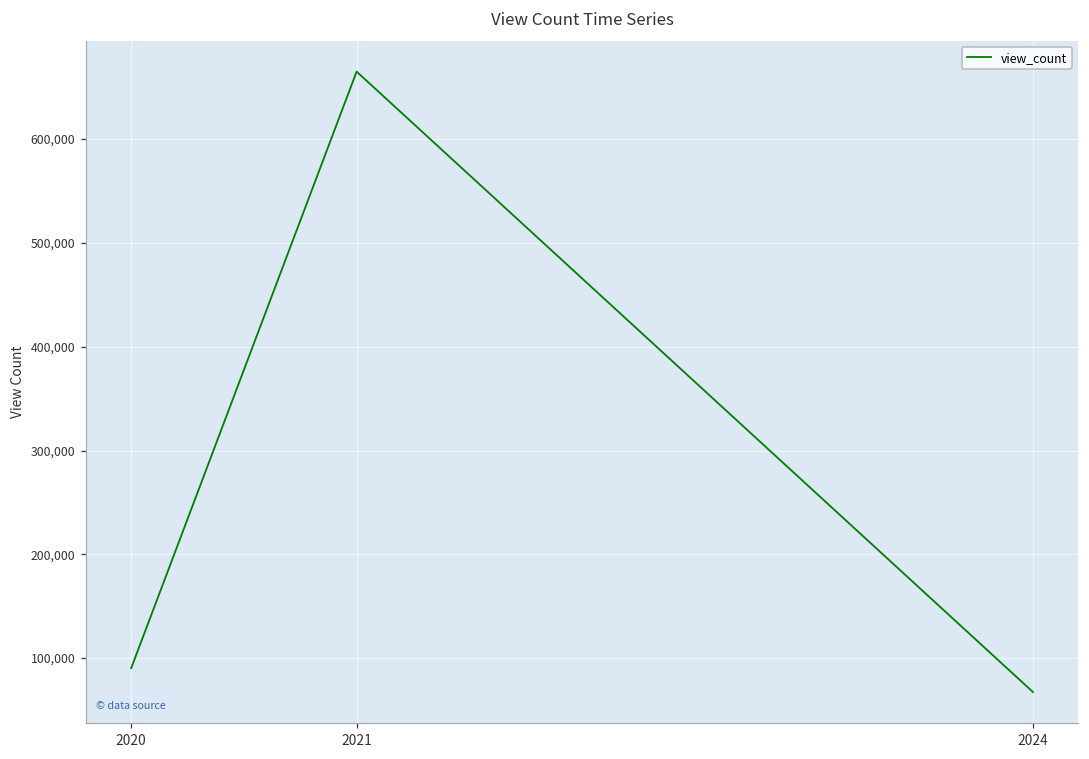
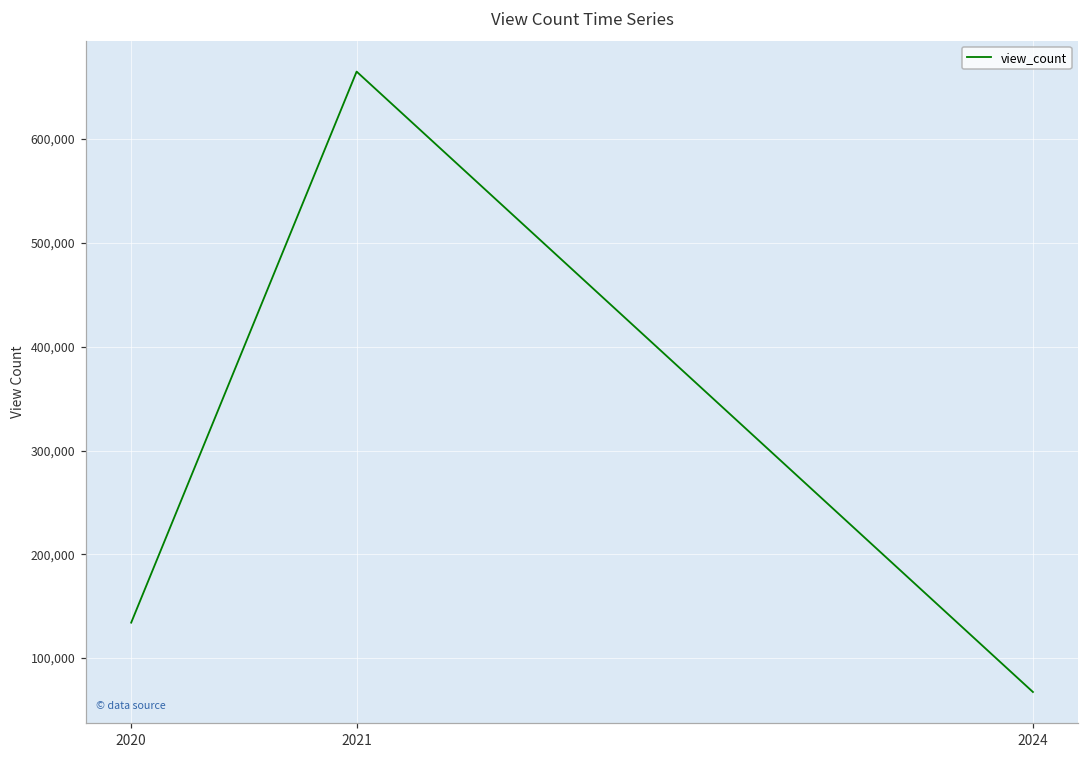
2020: 90,000 -> 130,000
